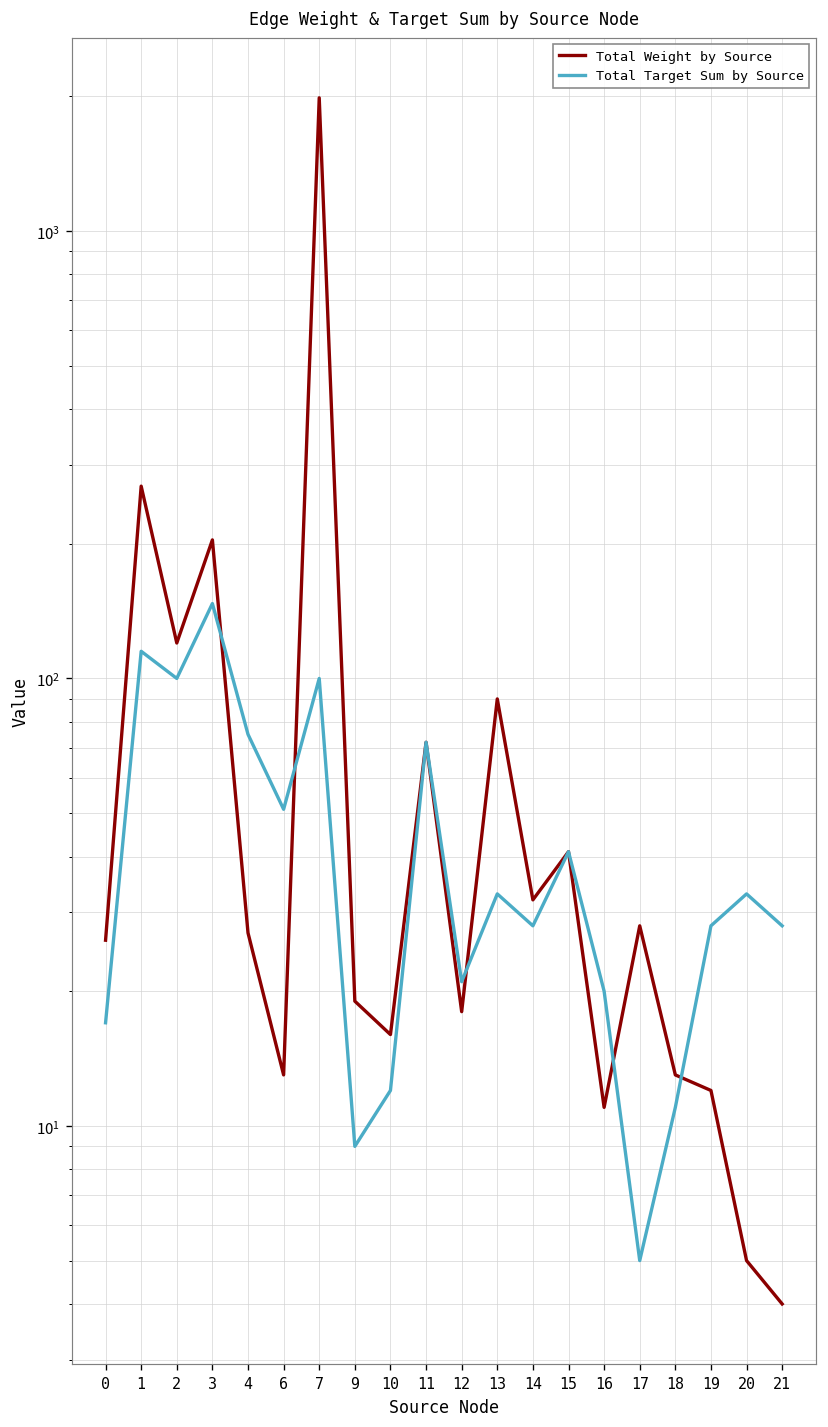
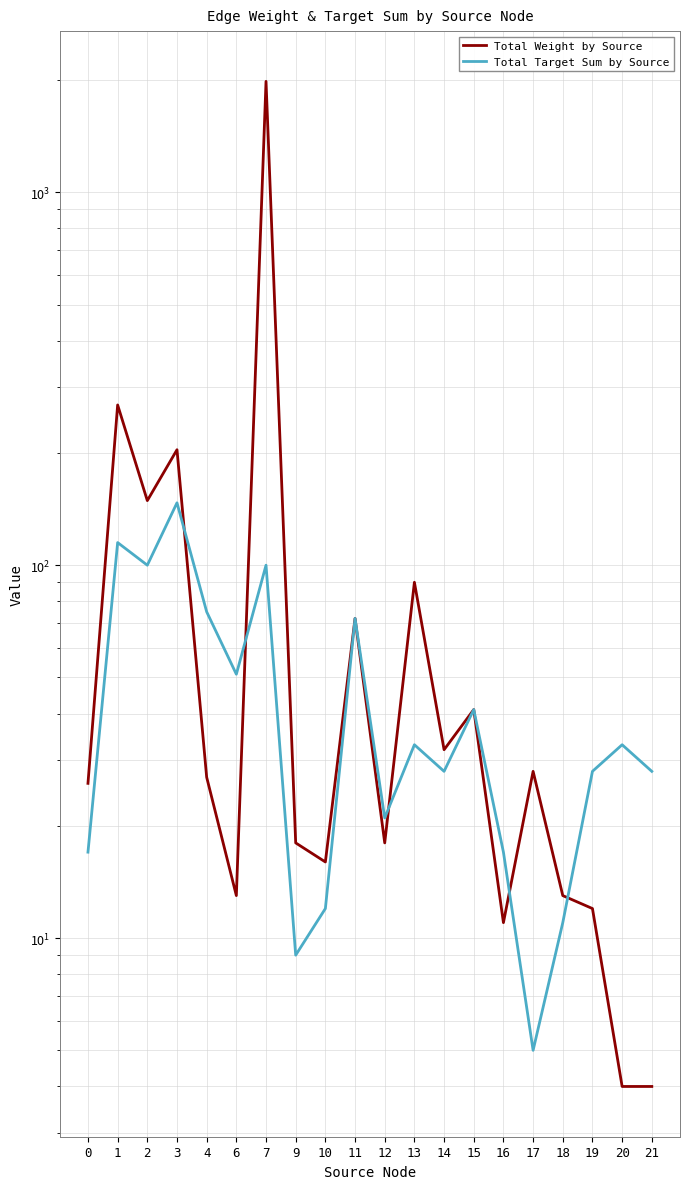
Total Weight by Source, 2: 120 -> 149
Total Weight by Source, 9: 19 -> 18
Total Target Sum by Source, 16: 20 -> 17
Total Weight by Source, 20: 5 -> 4
